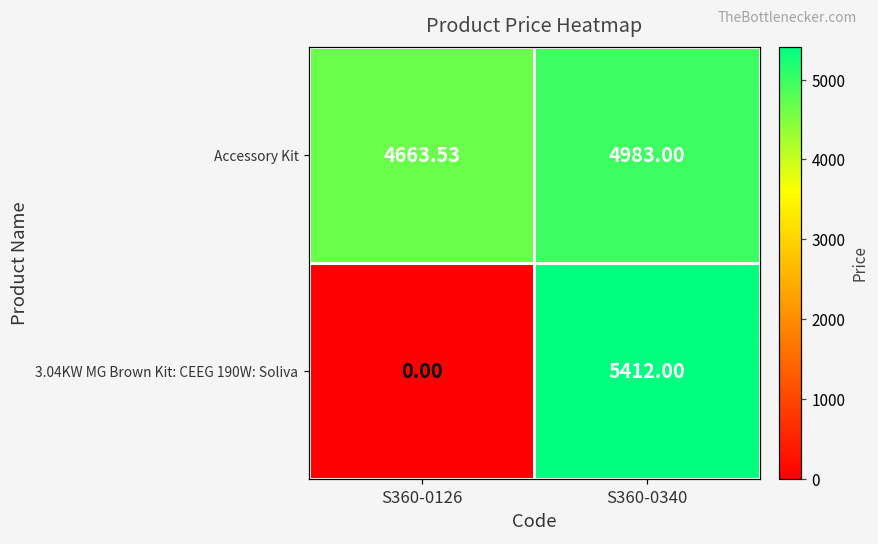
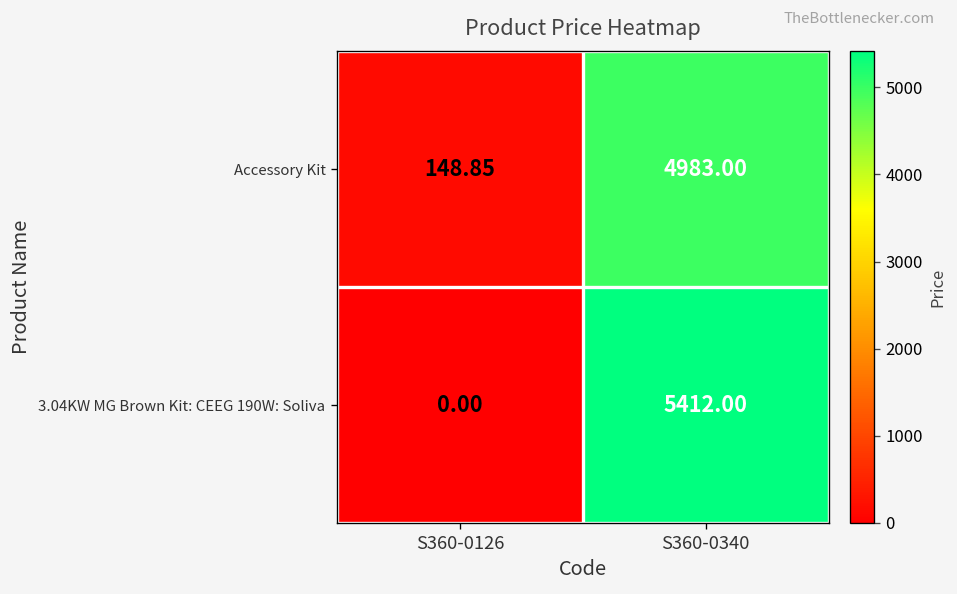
Accessory Kit, S360-0126: 4663.53 -> 148.85
